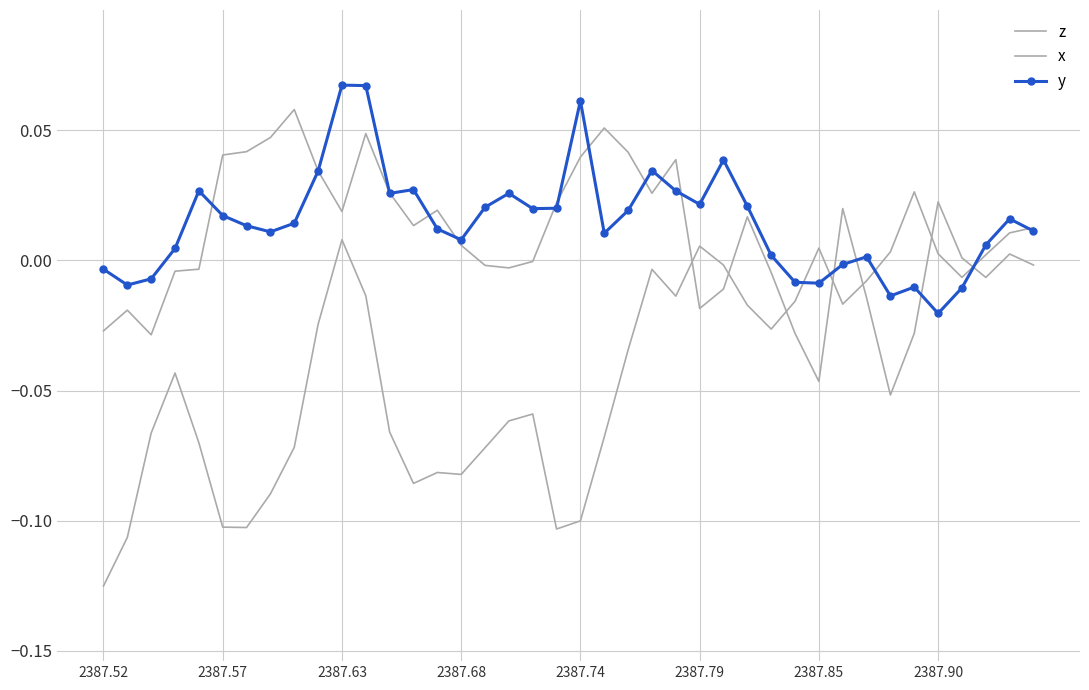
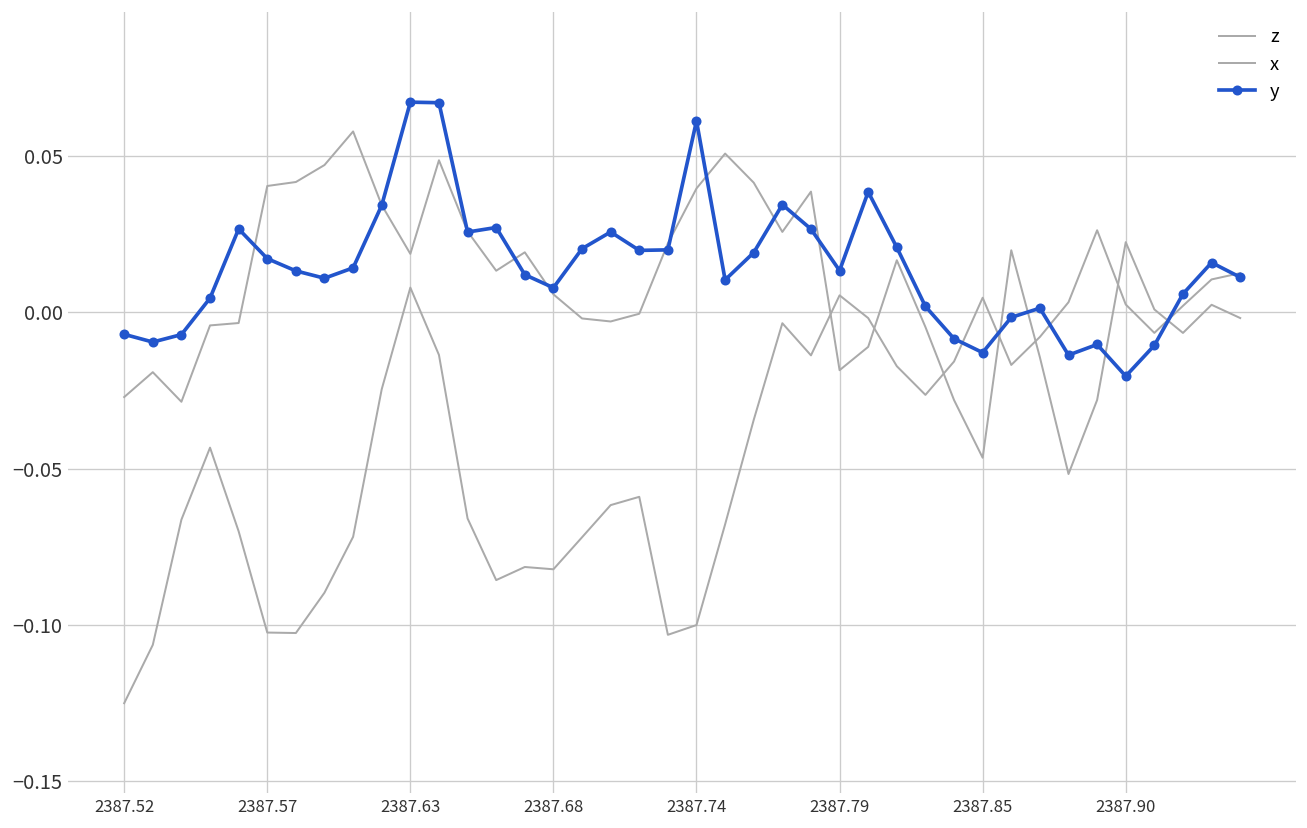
y, 2387.52: -0.003 -> -0.007
y, 2387.79: 0.022 -> 0.013
y, 2387.85: -0.009 -> -0.013
